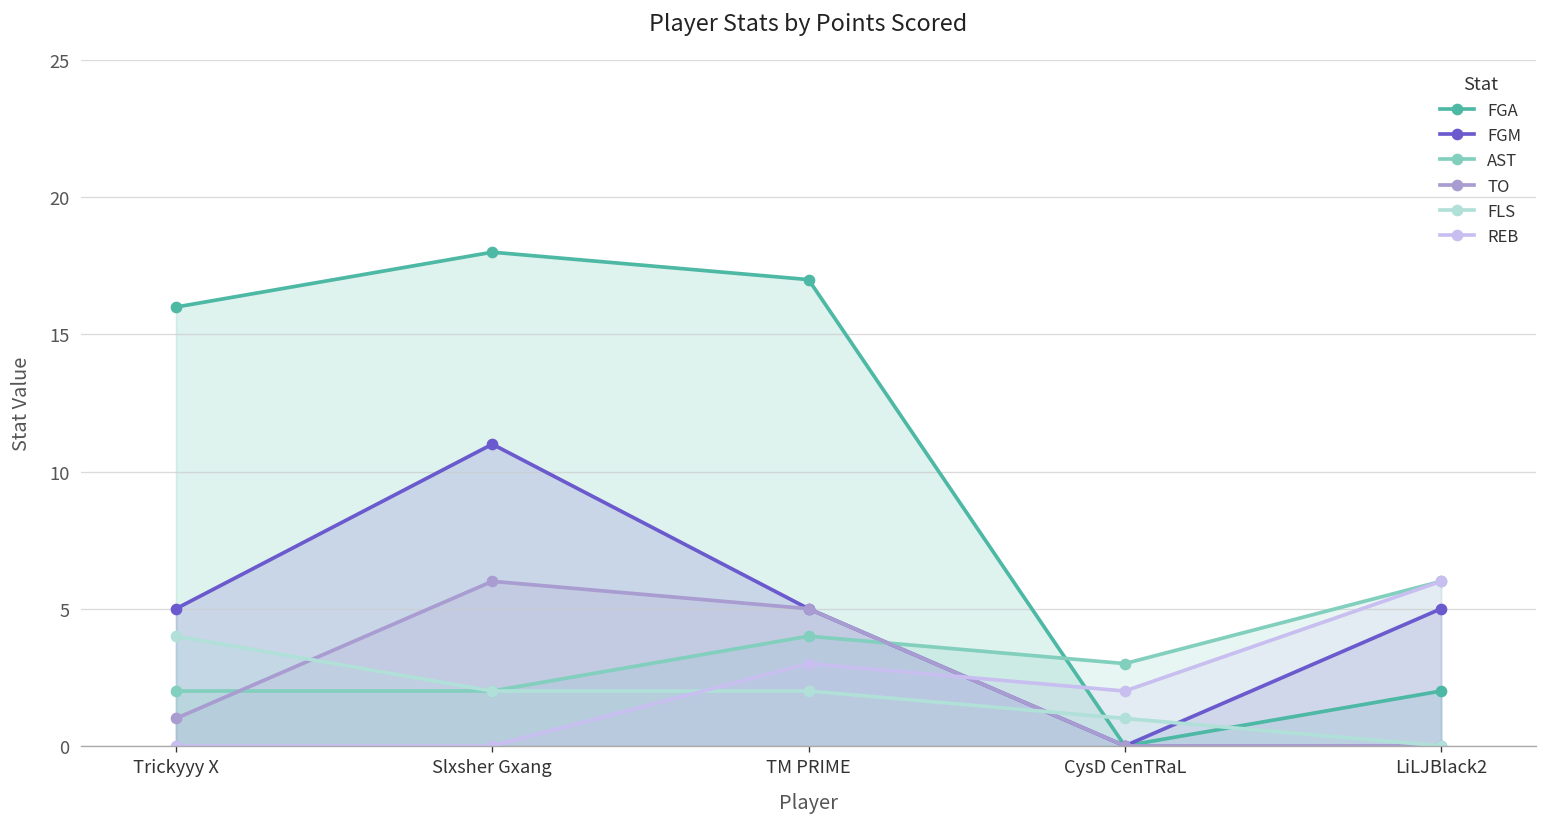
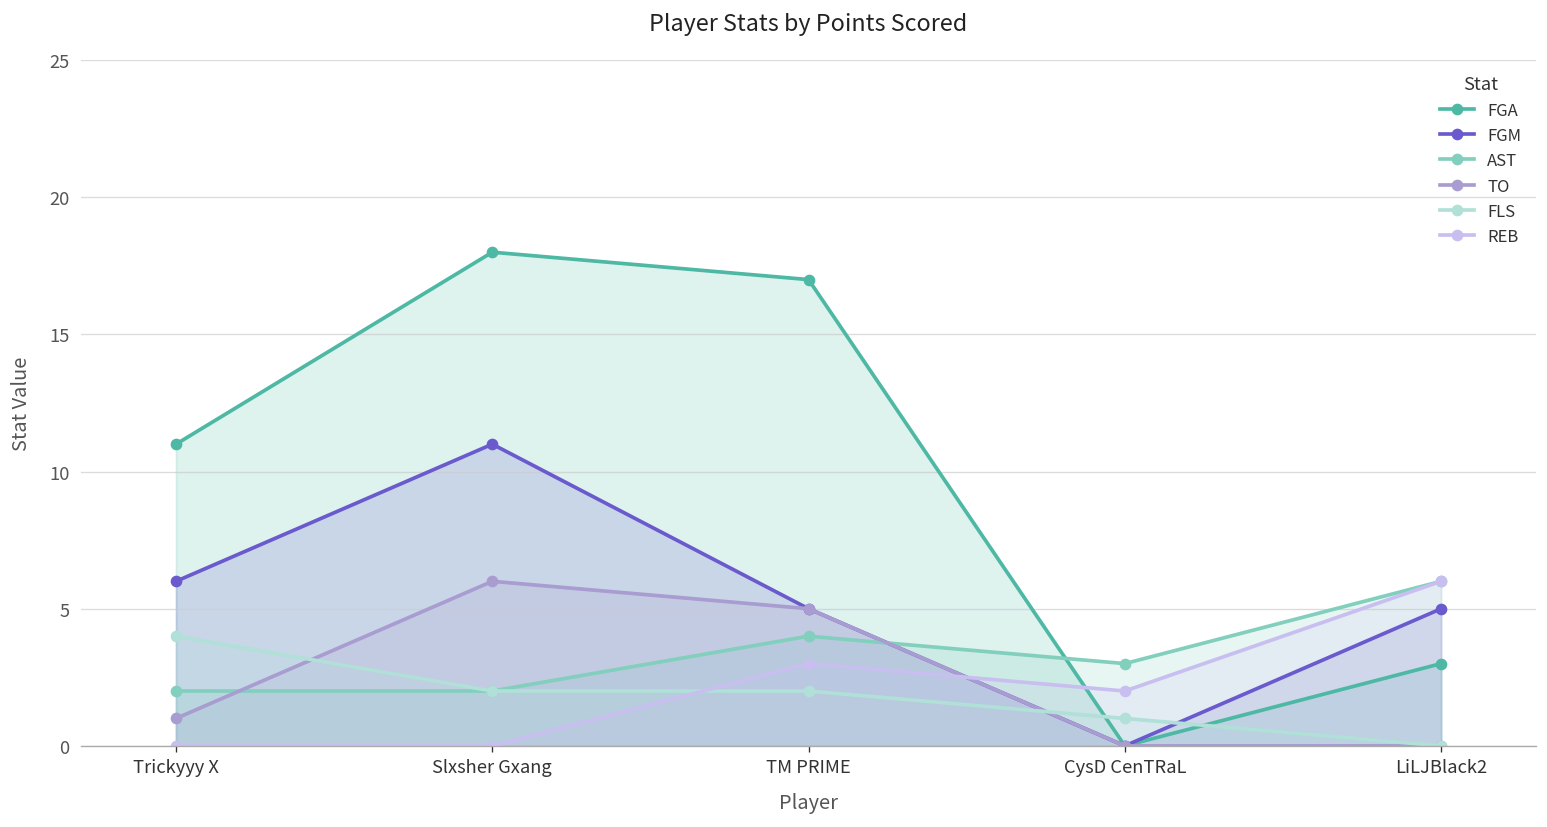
FGA, Trickyyy X: 16 -> 11
FGM, Trickyyy X: 5 -> 6
FGA, LiLJBlack2: 2 -> 3
